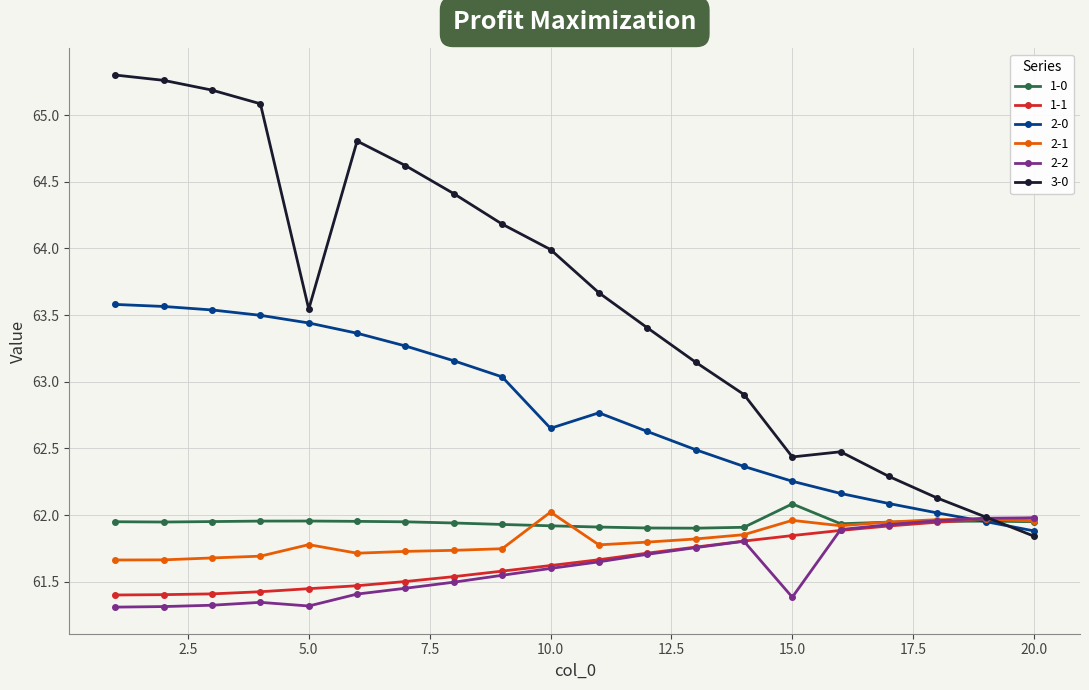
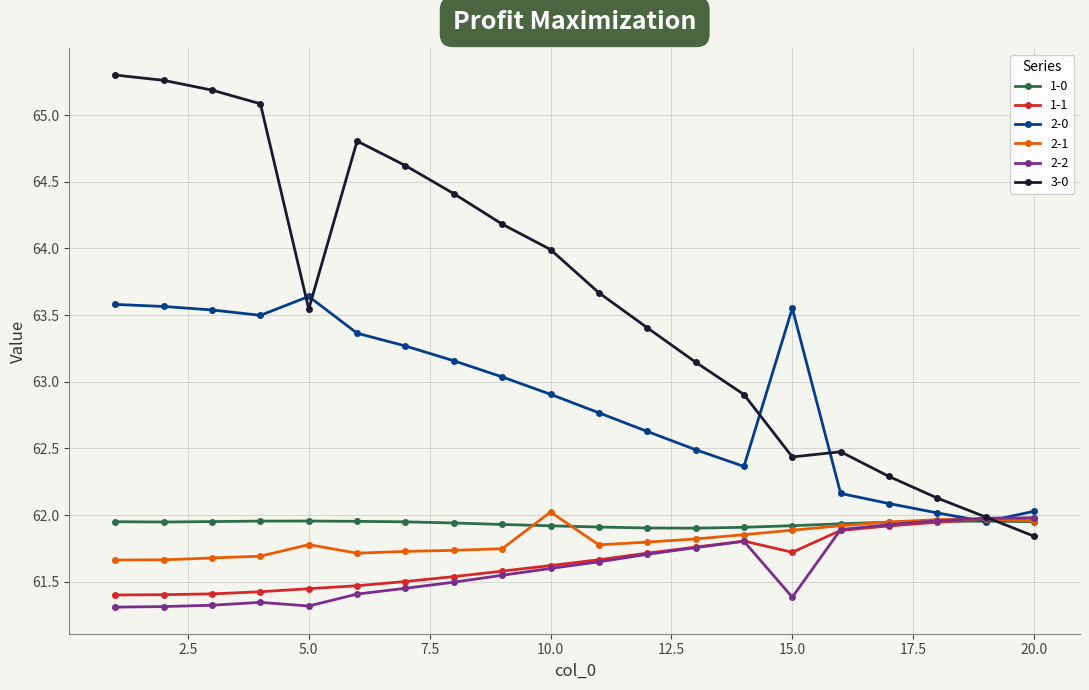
2-0, 5.0: 63.44 -> 63.64
2-0, 10.0: 62.65 -> 62.91
1-0, 15.0: 62.08 -> 61.92
1-1, 15.0: 61.85 -> 61.72
2-0, 15.0: 62.25 -> 63.55
2-1, 15.0: 61.96 -> 61.89
2-0, 20.0: 61.88 -> 62.03
